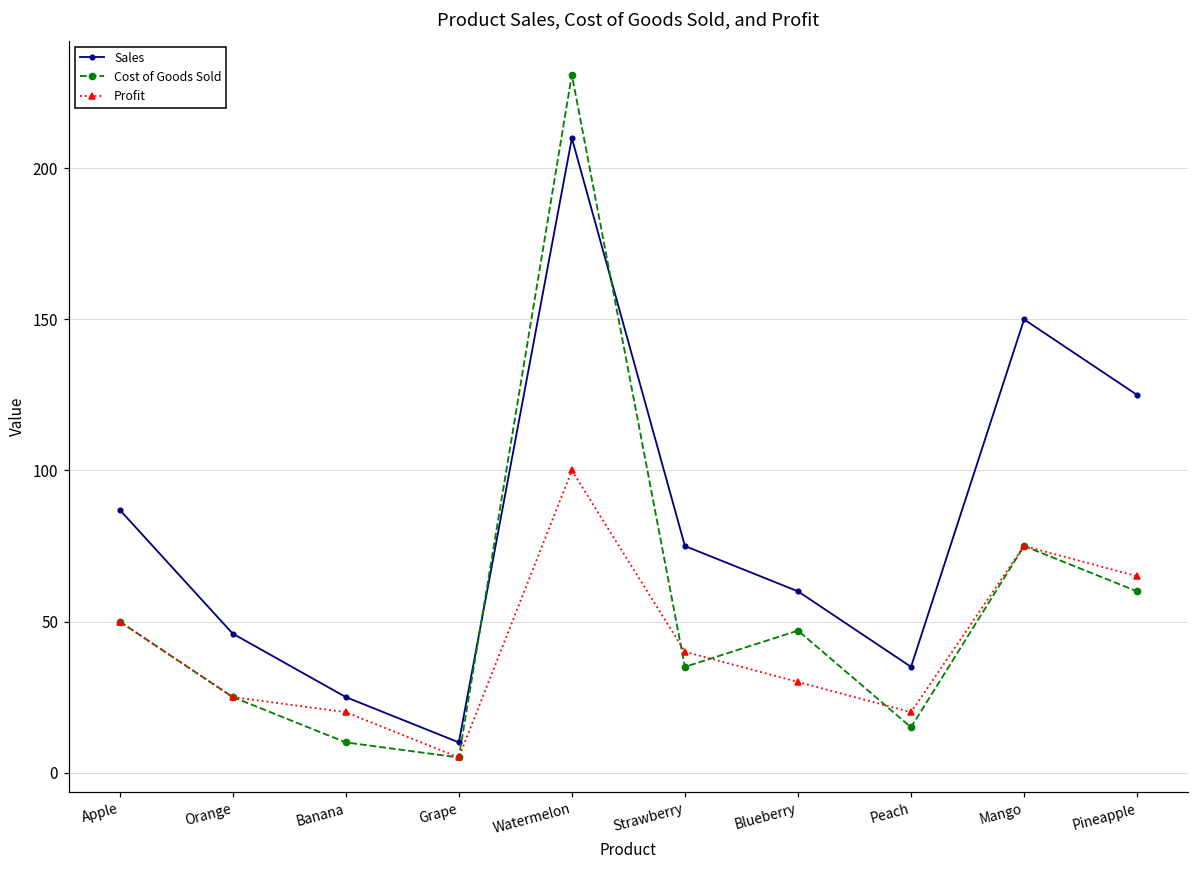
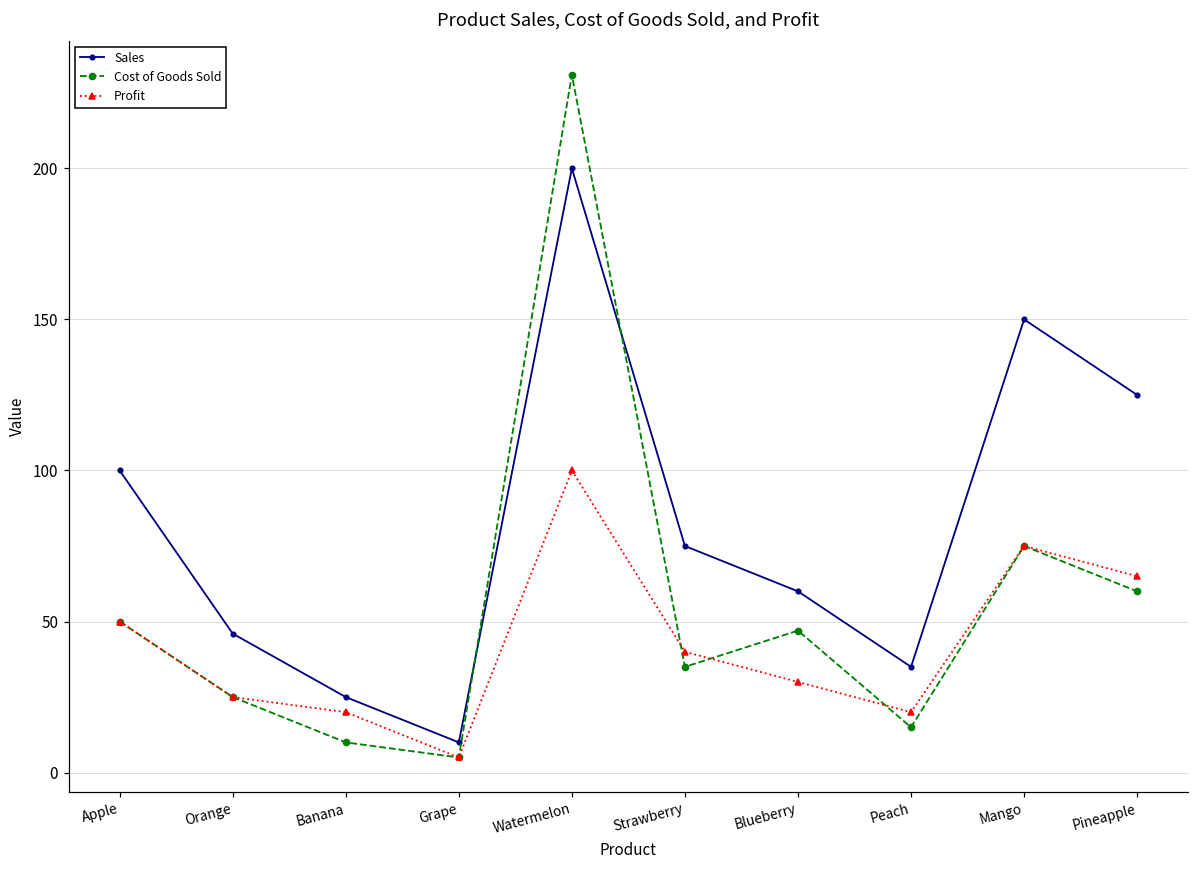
Sales, Apple: 87 -> 100
Sales, Watermelon: 210 -> 200
